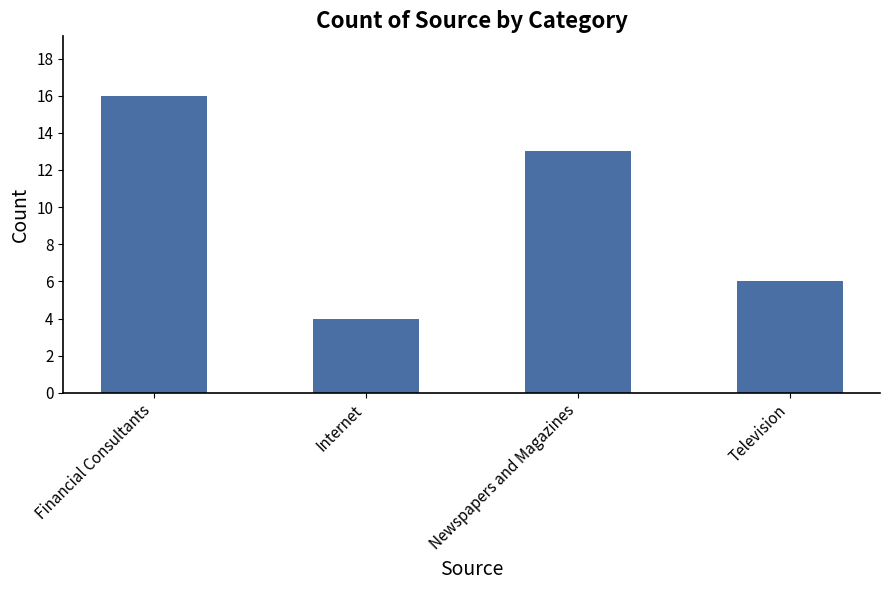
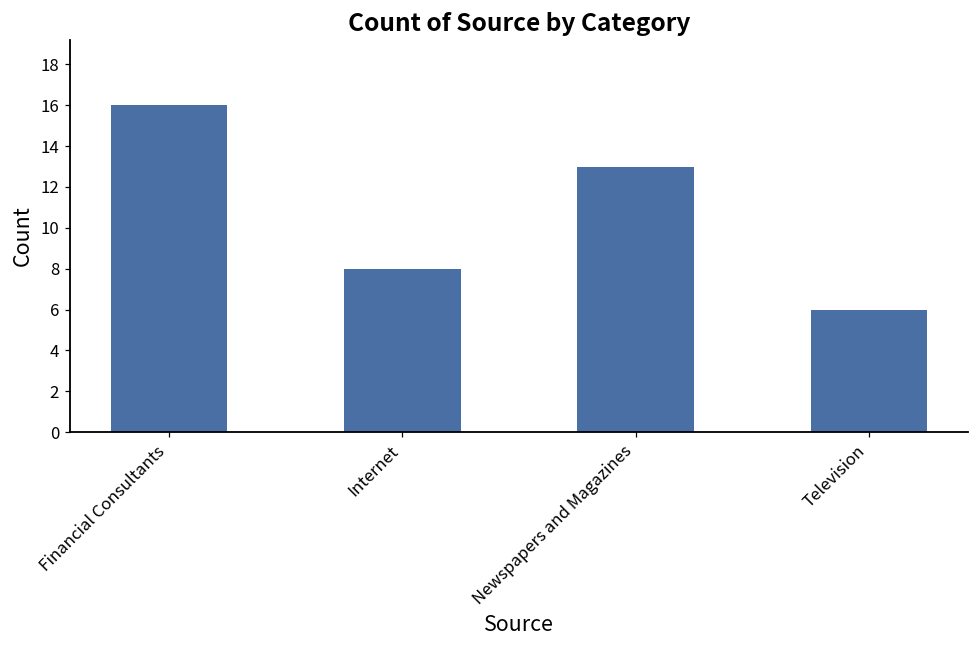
Internet: 4 -> 8
